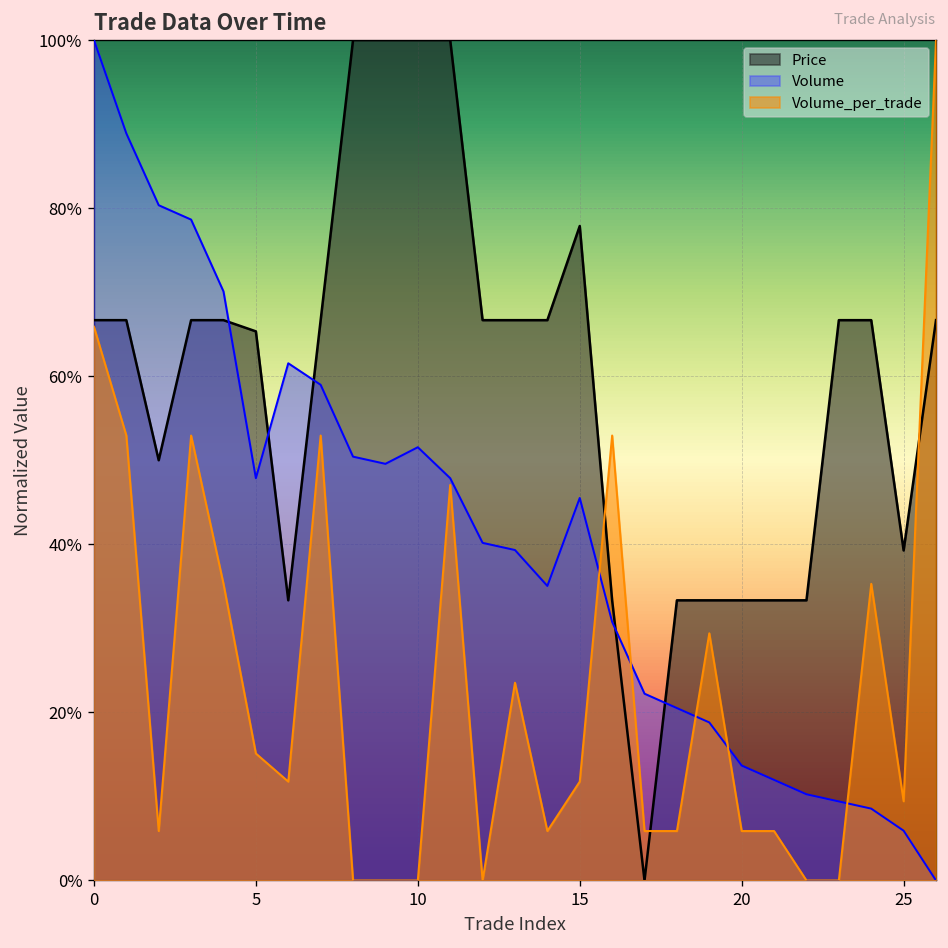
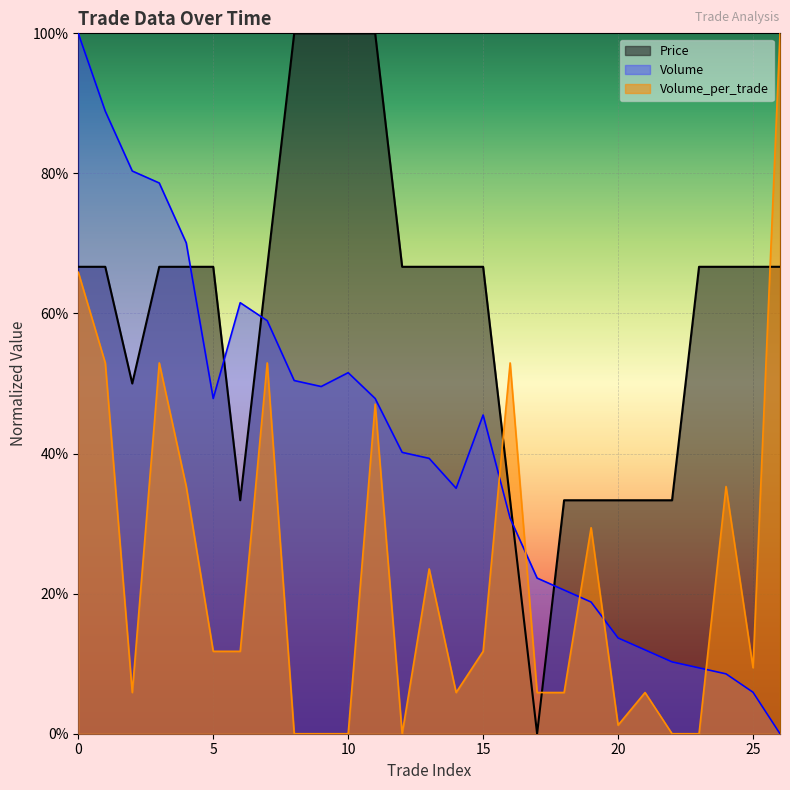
Price, 5: 65% -> 67%
Volume_per_trade, 5: 15% -> 12%
Price, 15: 78% -> 67%
Volume_per_trade, 20: 6% -> 1%
Price, 25: 39% -> 67%
